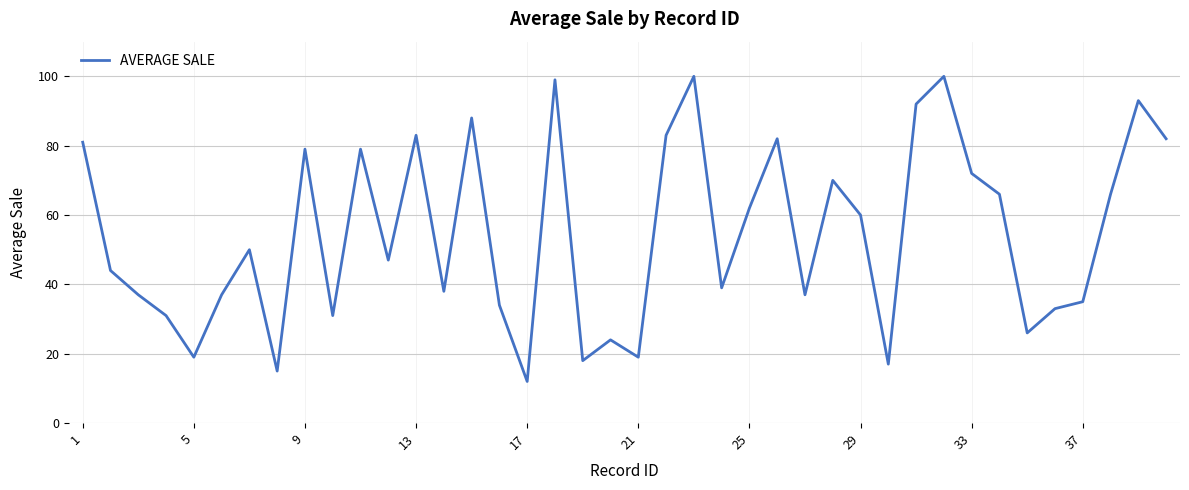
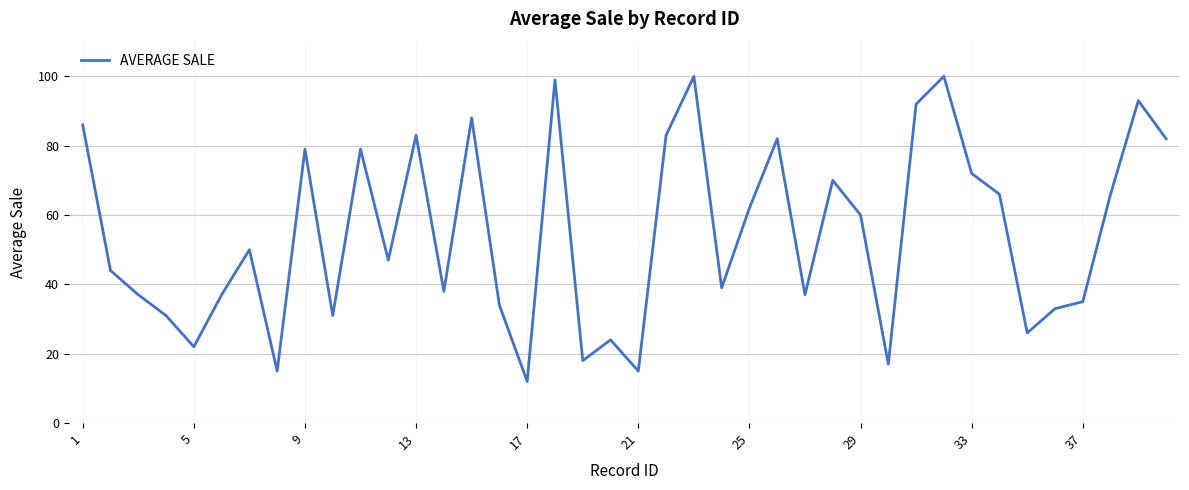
1: 81 -> 86
5: 19 -> 22
21: 19 -> 15
